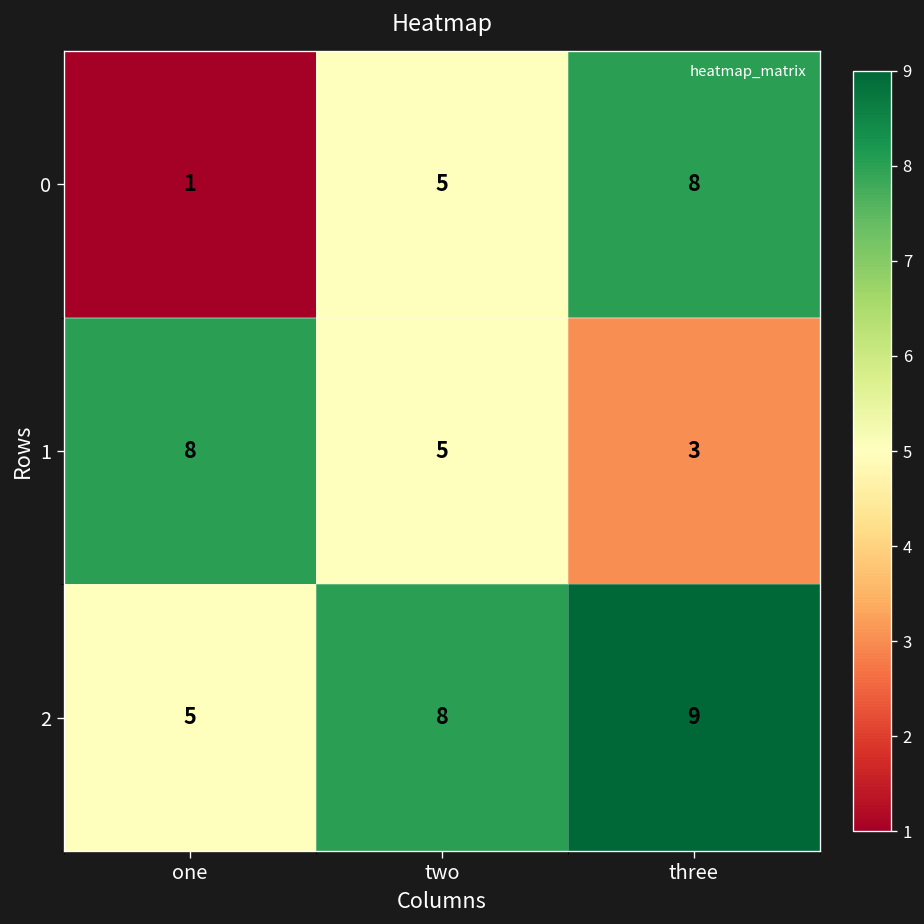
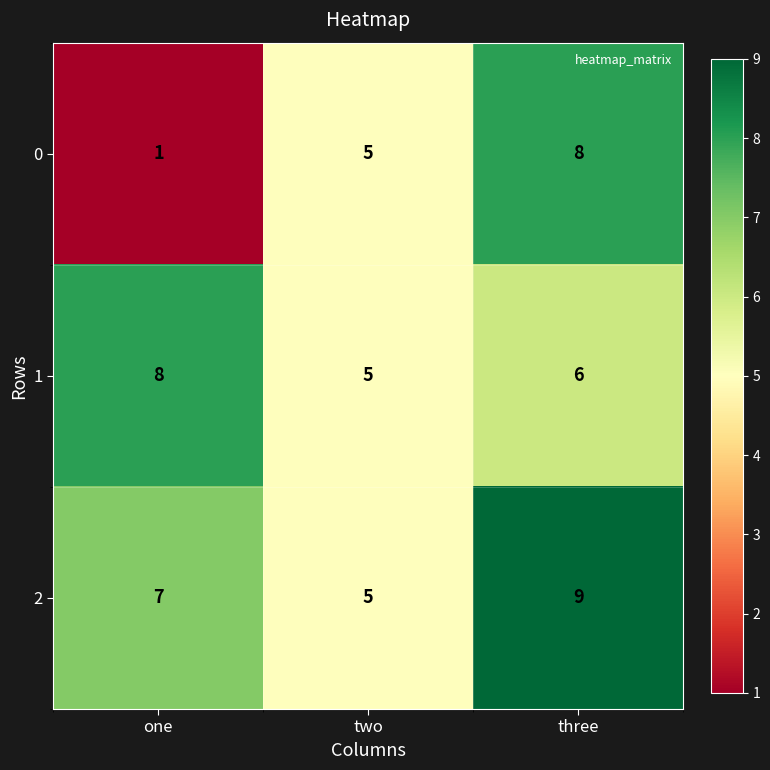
1, three: 3 -> 6
2, one: 5 -> 7
2, two: 8 -> 5
